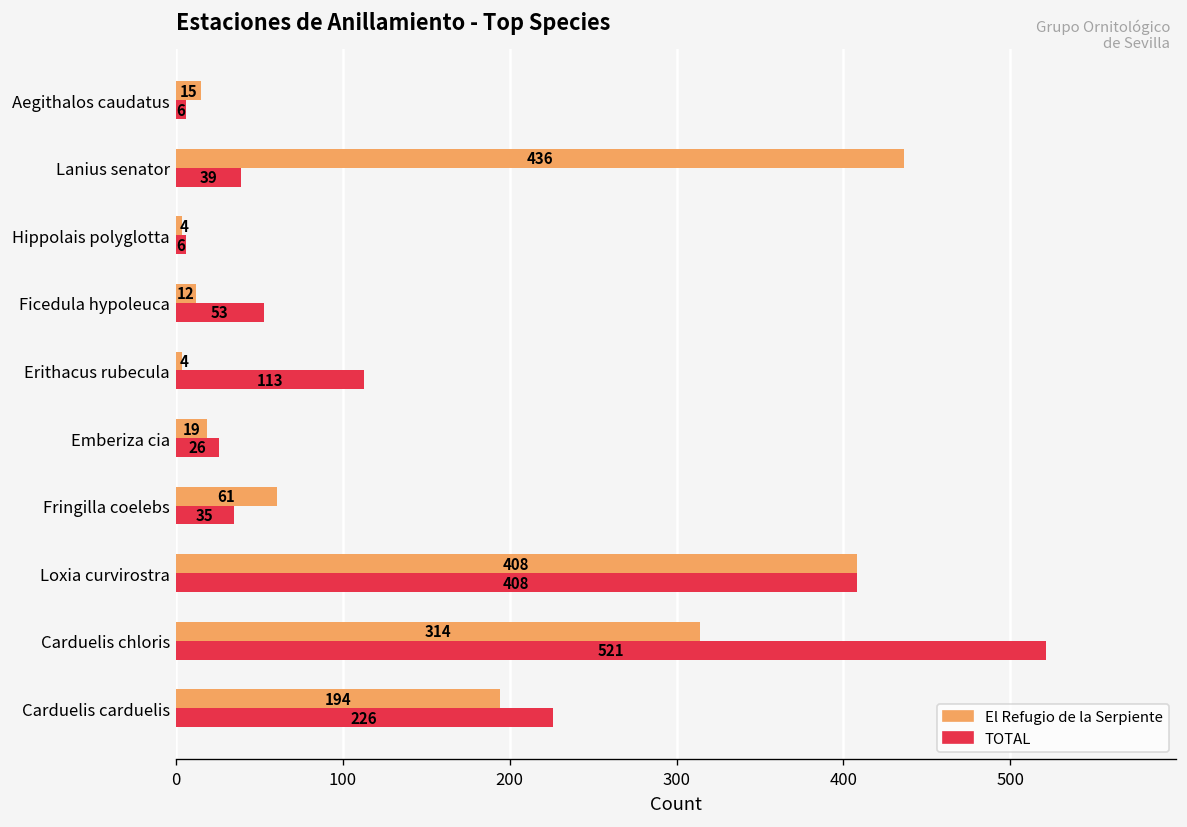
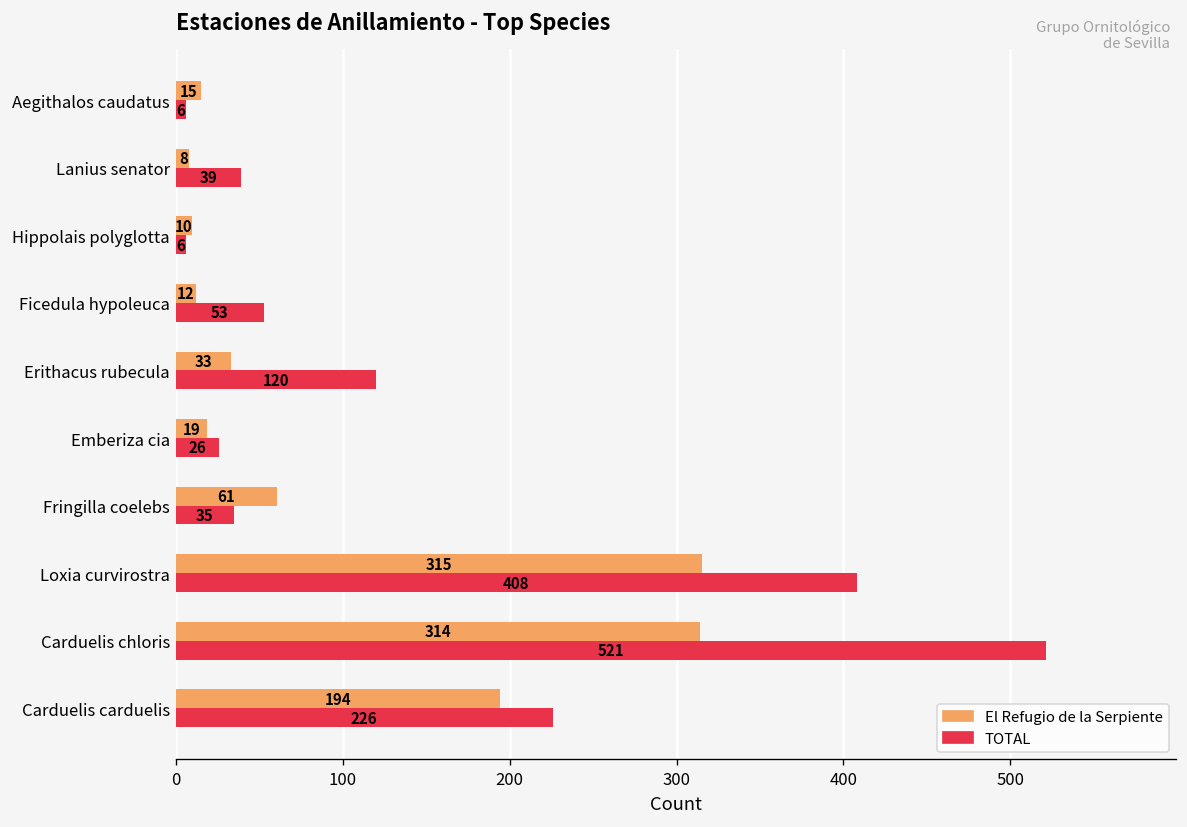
El Refugio de la Serpiente, Lanius senator: 436 -> 8
El Refugio de la Serpiente, Hippolais polyglotta: 4 -> 10
El Refugio de la Serpiente, Erithacus rubecula: 4 -> 33
TOTAL, Erithacus rubecula: 113 -> 120
El Refugio de la Serpiente, Loxia curvirostra: 408 -> 315
